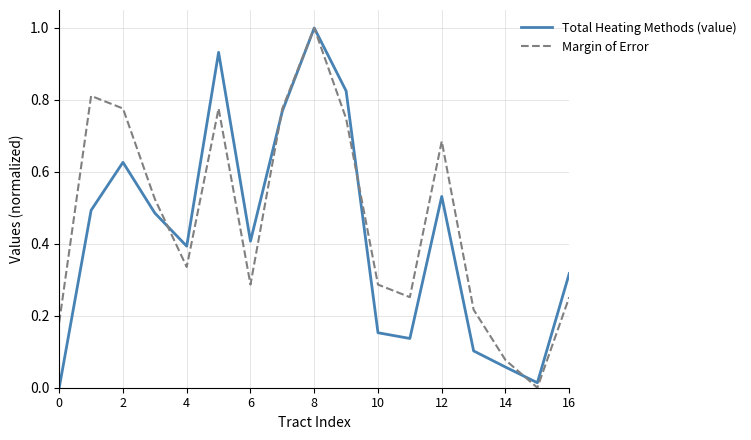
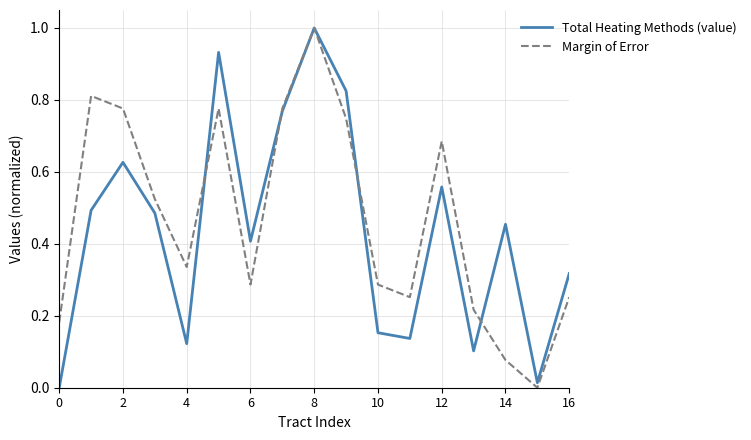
Total Heating Methods (value), 4: 0.39 -> 0.12
Total Heating Methods (value), 12: 0.53 -> 0.56
Total Heating Methods (value), 14: 0.06 -> 0.45
